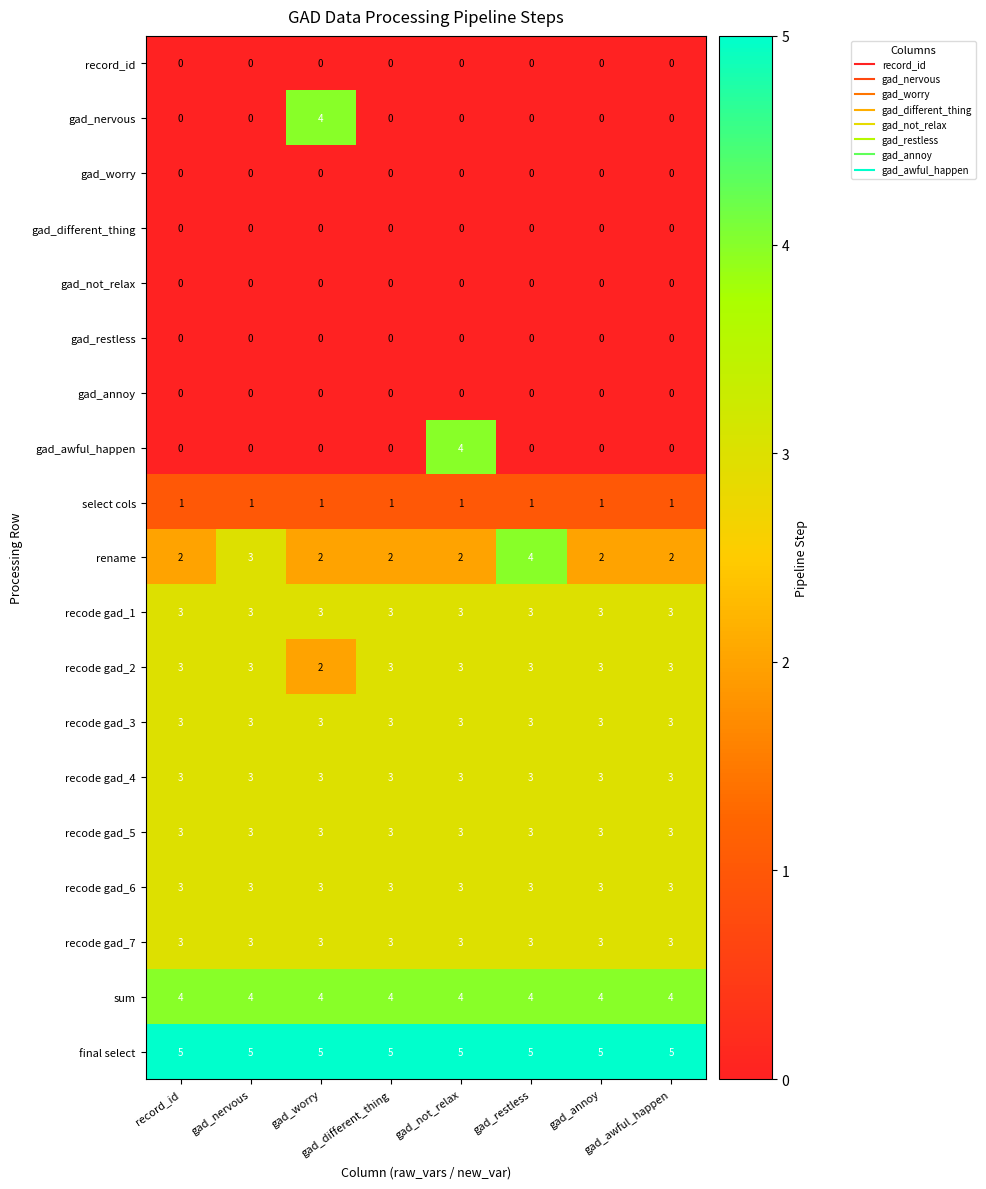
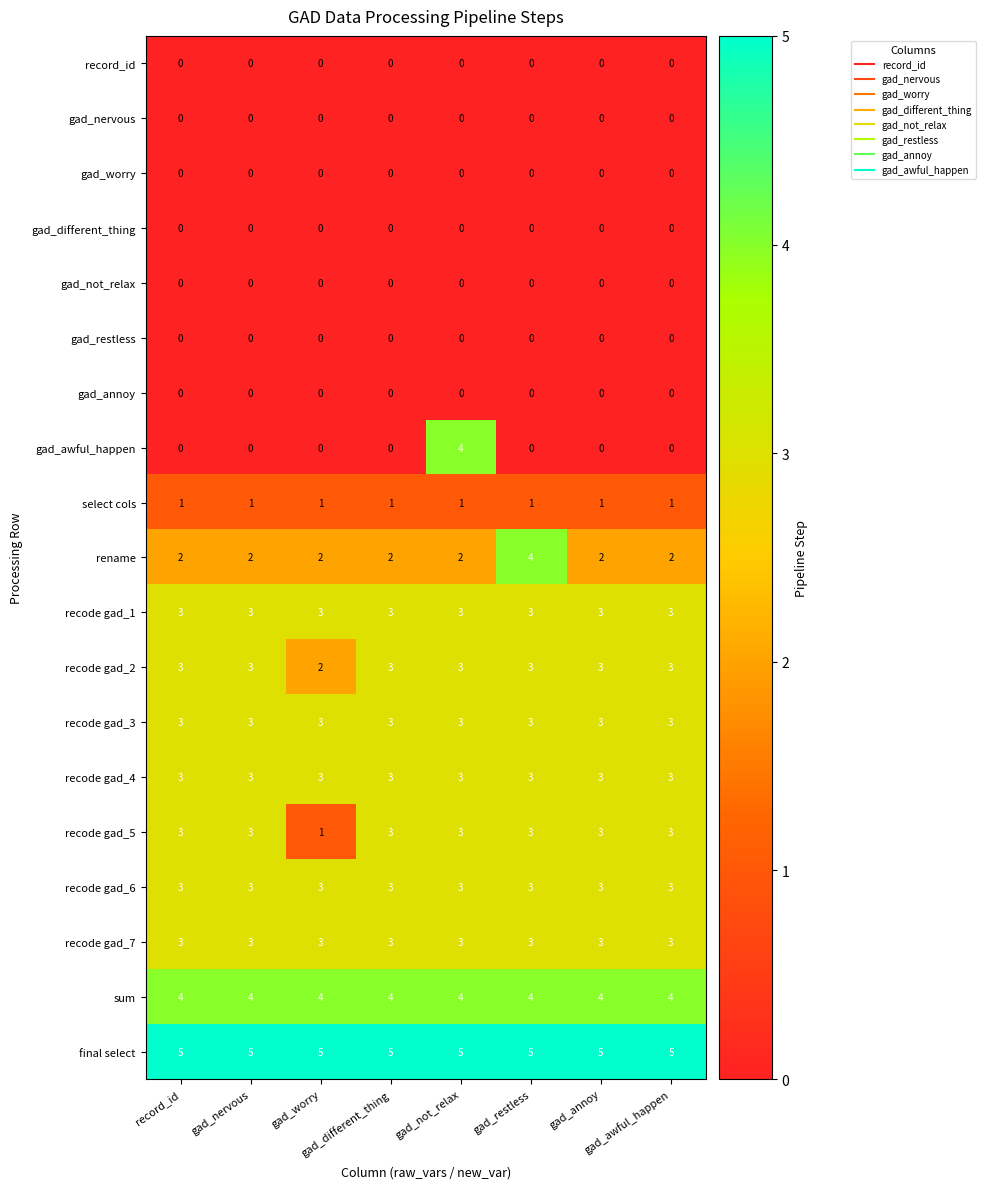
gad_nervous, gad_worry: 4 -> 0
rename, gad_nervous: 3 -> 2
recode gad_5, gad_worry: 3 -> 1
